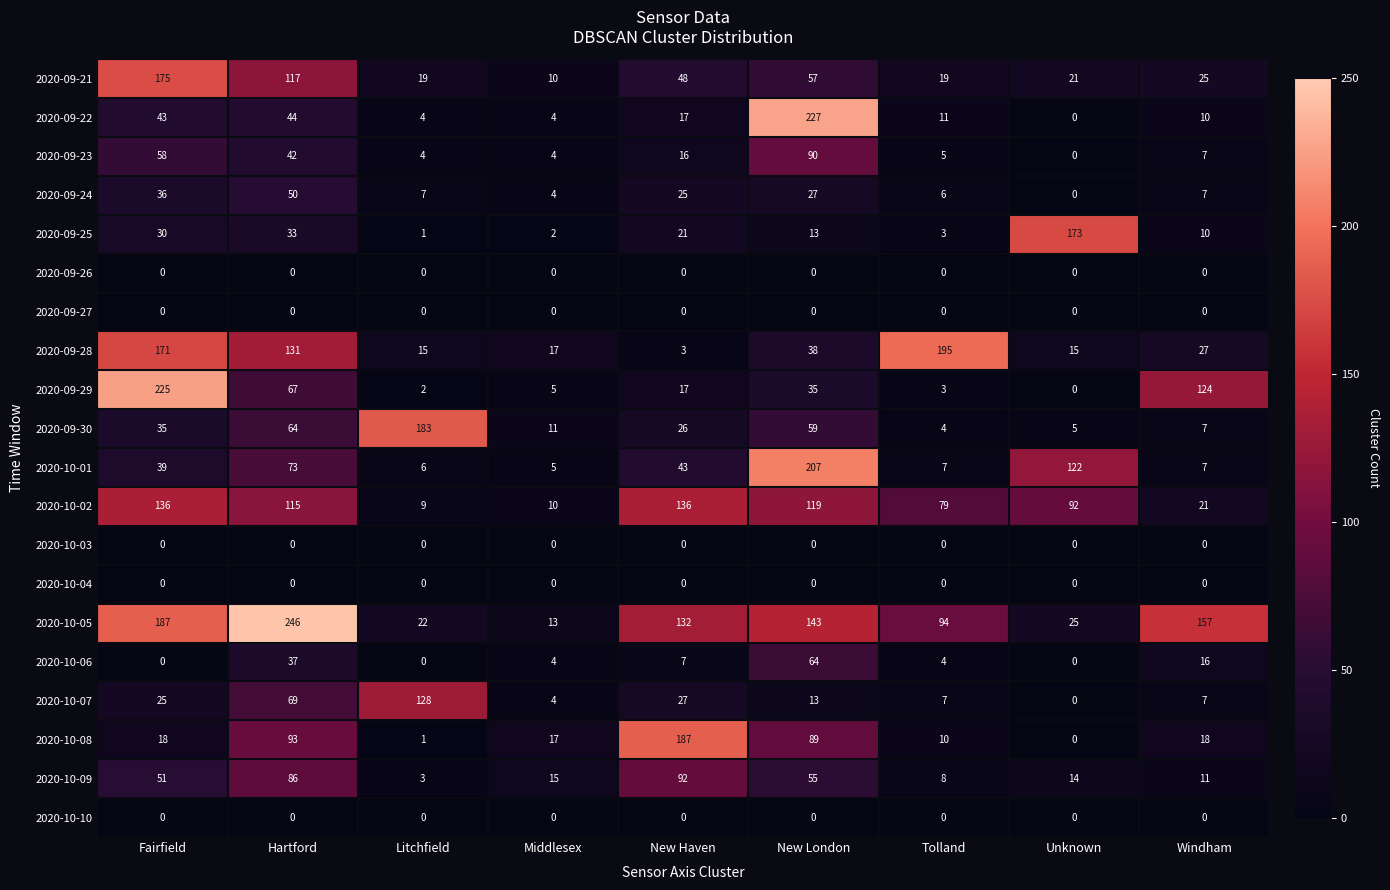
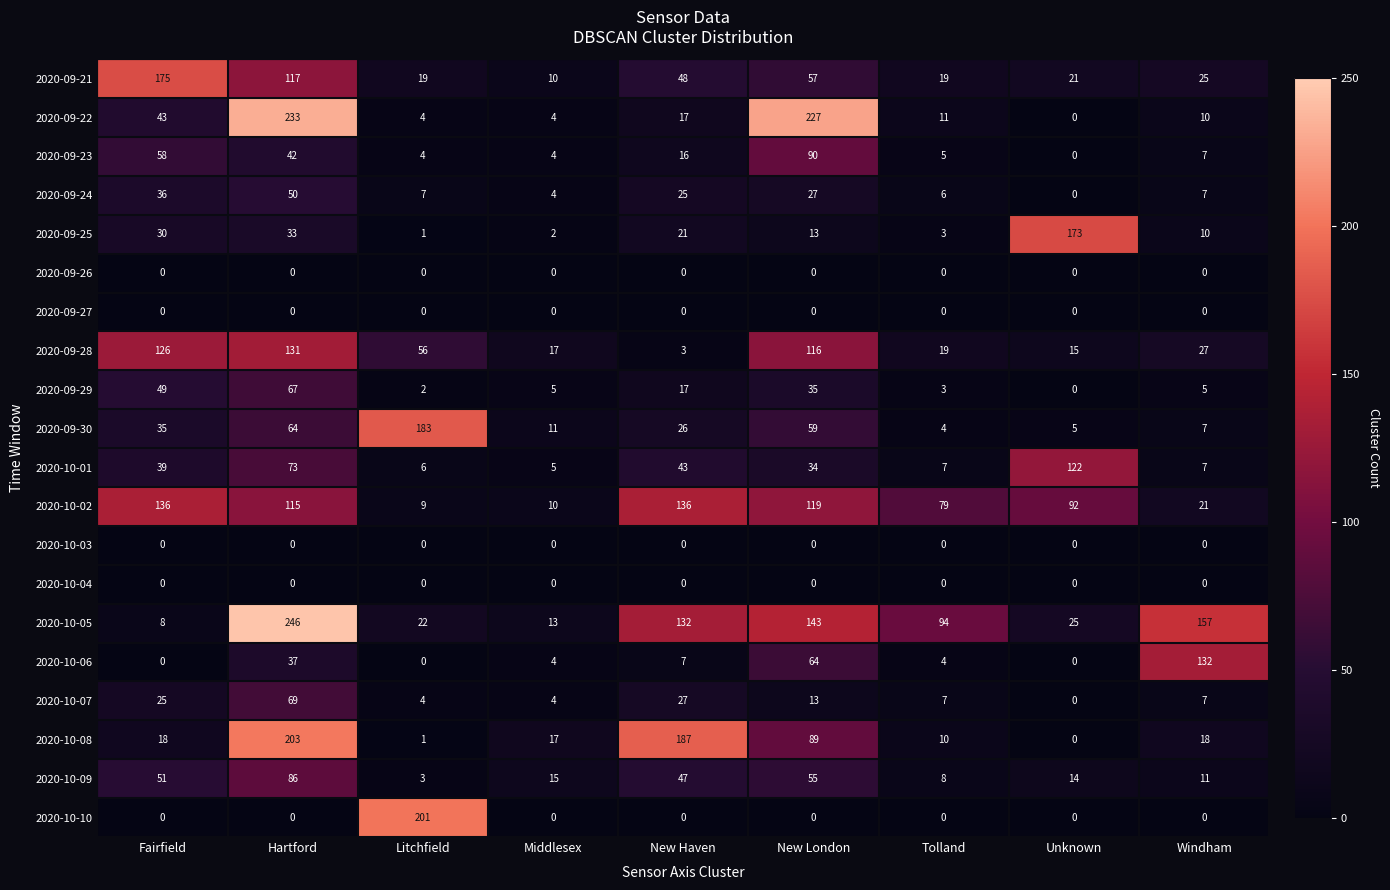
2020-09-22, Hartford: 44 -> 233
2020-09-28, Fairfield: 171 -> 126
2020-09-28, Litchfield: 15 -> 56
2020-09-28, New London: 38 -> 116
2020-09-28, Tolland: 195 -> 19
2020-09-29, Fairfield: 225 -> 49
2020-09-29, Windham: 124 -> 5
2020-10-01, New London: 207 -> 34
2020-10-05, Fairfield: 187 -> 8
2020-10-06, Windham: 16 -> 132
2020-10-07, Litchfield: 128 -> 4
2020-10-08, Hartford: 93 -> 203
2020-10-09, New Haven: 92 -> 47
2020-10-10, Litchfield: 0 -> 201
